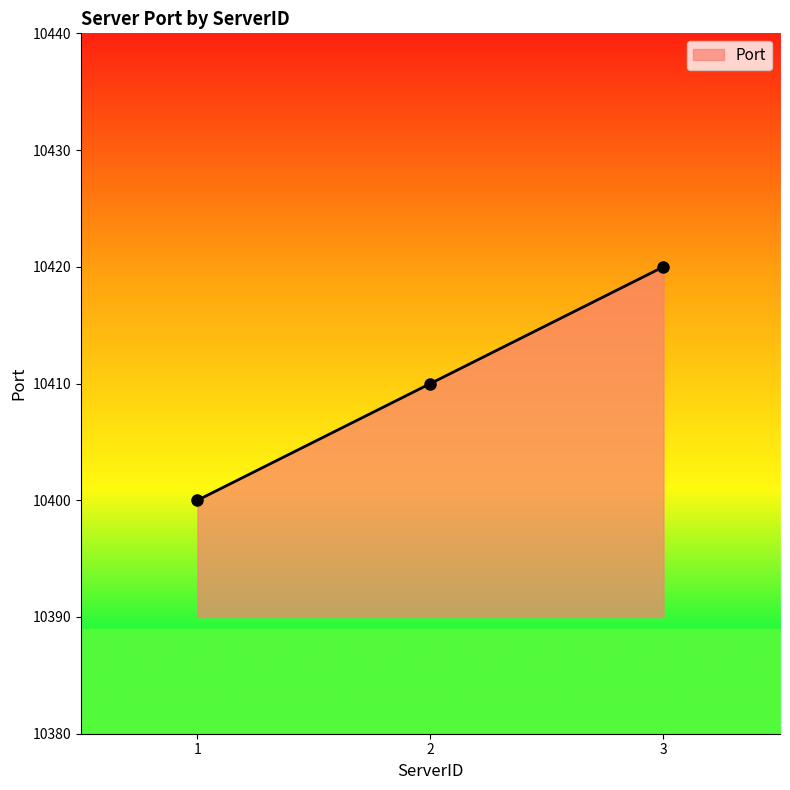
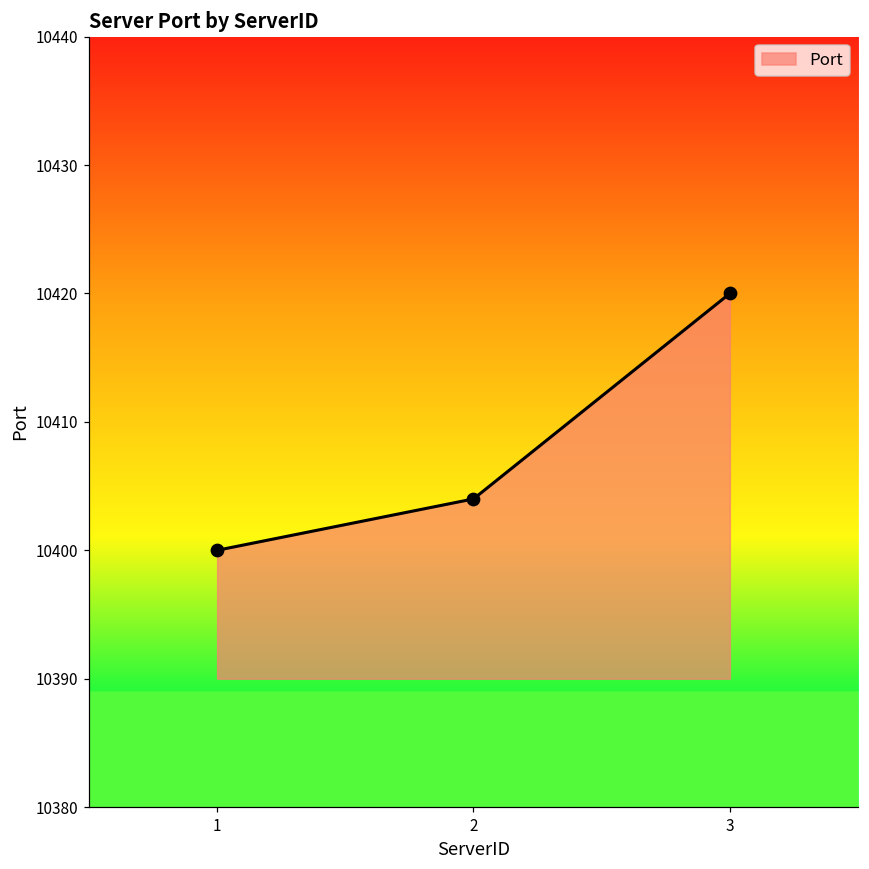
2: 10410 -> 10404
